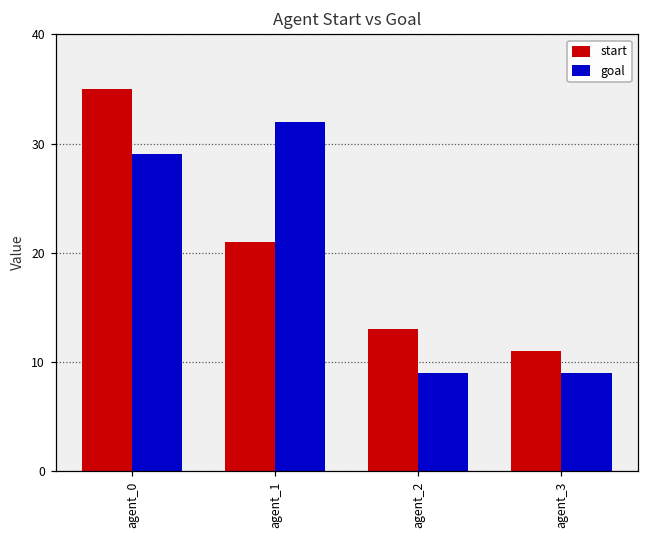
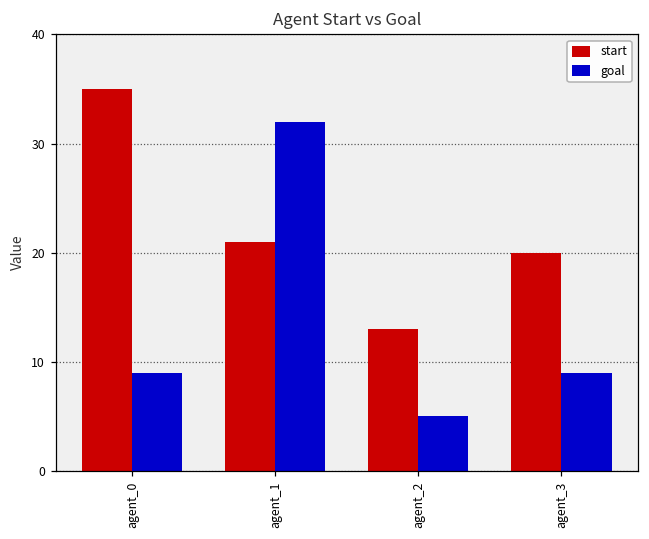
goal, agent_0: 29 -> 9
goal, agent_2: 9 -> 5
start, agent_3: 11 -> 20
